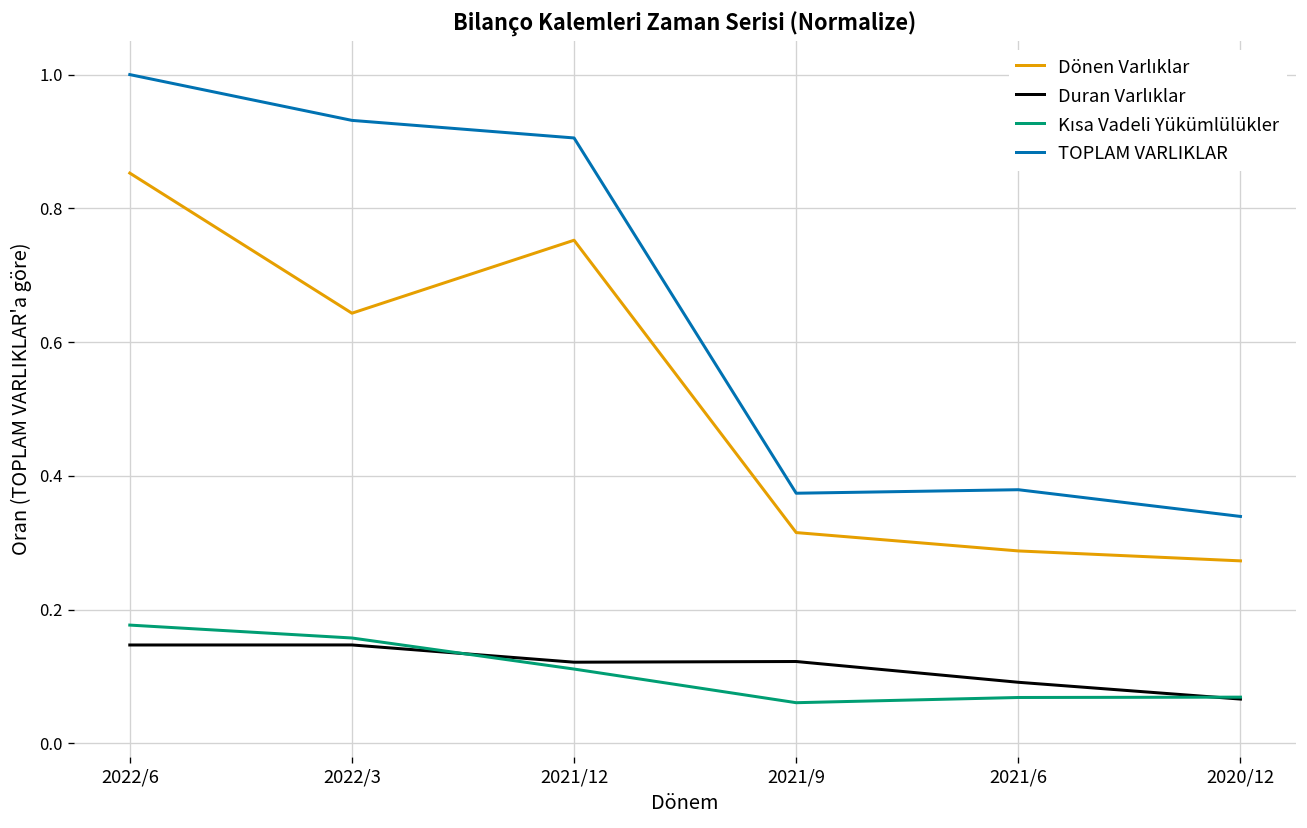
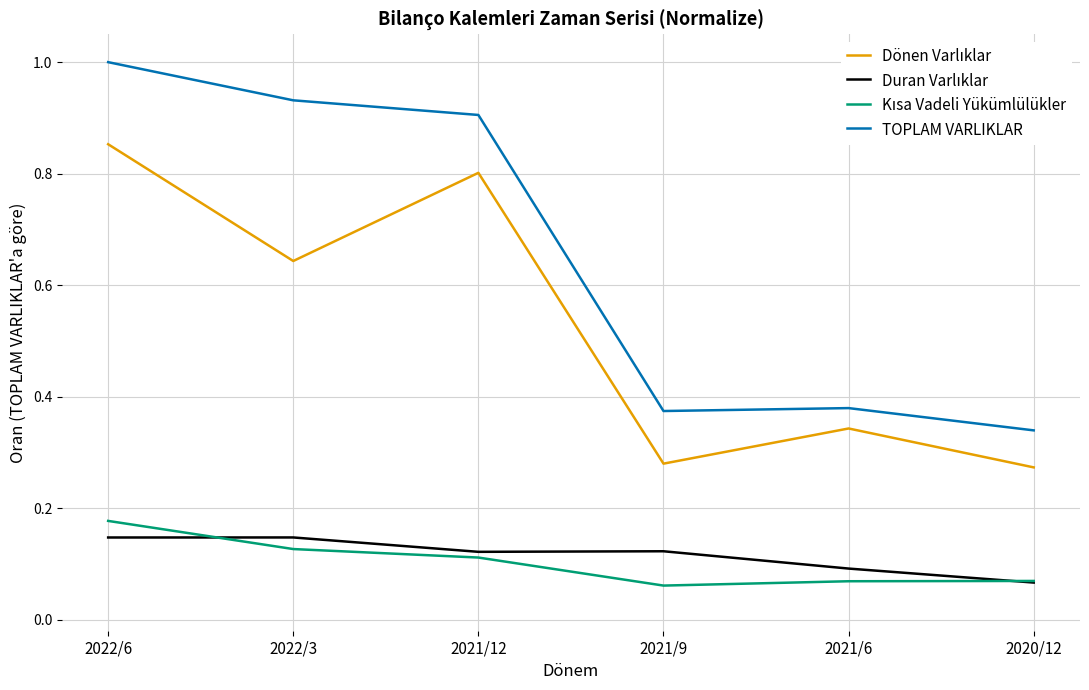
Kısa Vadeli Yükümlülükler, 2022/3: 0.16 -> 0.13
Dönen Varlıklar, 2021/12: 0.75 -> 0.80
Dönen Varlıklar, 2021/9: 0.32 -> 0.28
Dönen Varlıklar, 2021/6: 0.29 -> 0.34
